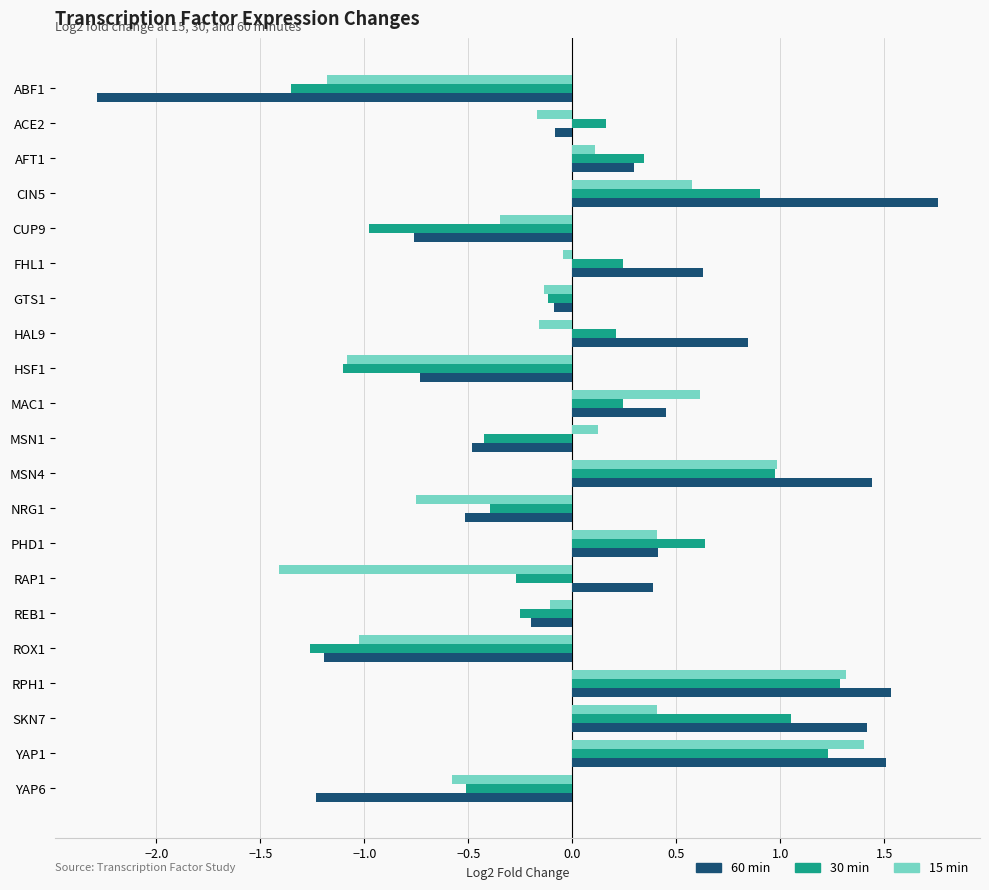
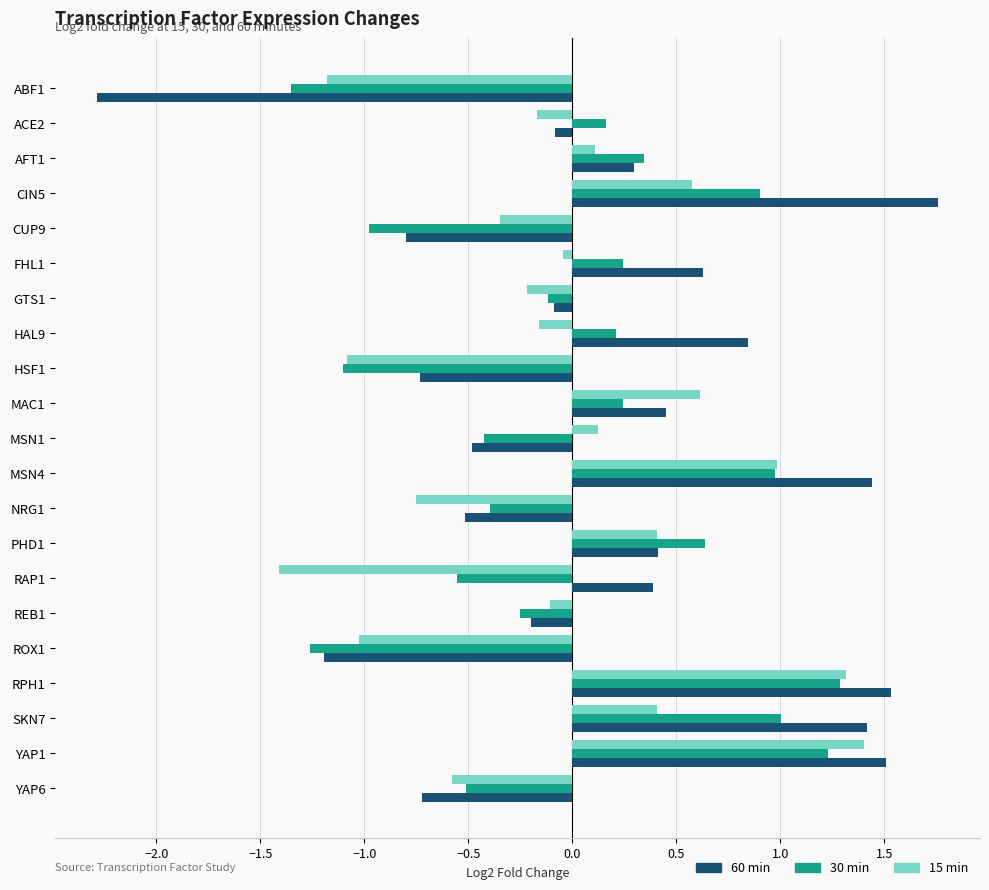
60 min, CUP9: -0.76 -> -0.80
15 min, GTS1: -0.14 -> -0.22
30 min, RAP1: -0.27 -> -0.55
30 min, SKN7: 1.05 -> 1.01
60 min, YAP6: -1.23 -> -0.72
